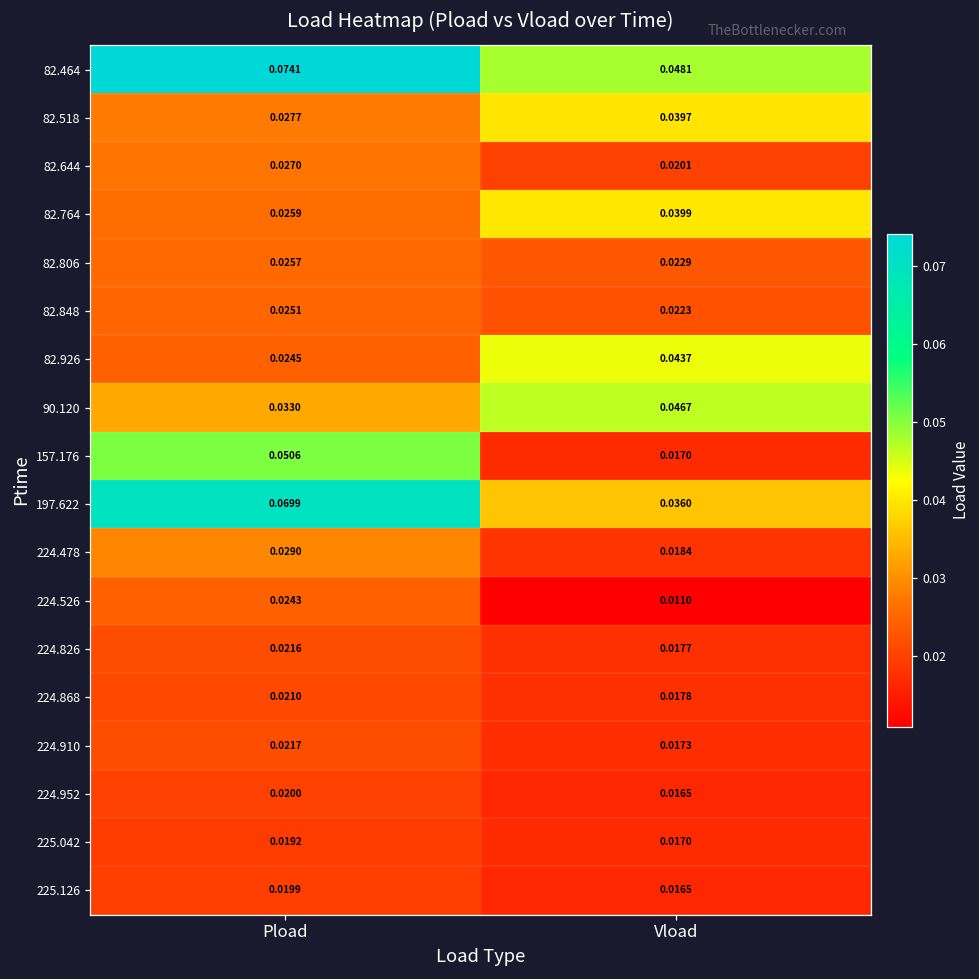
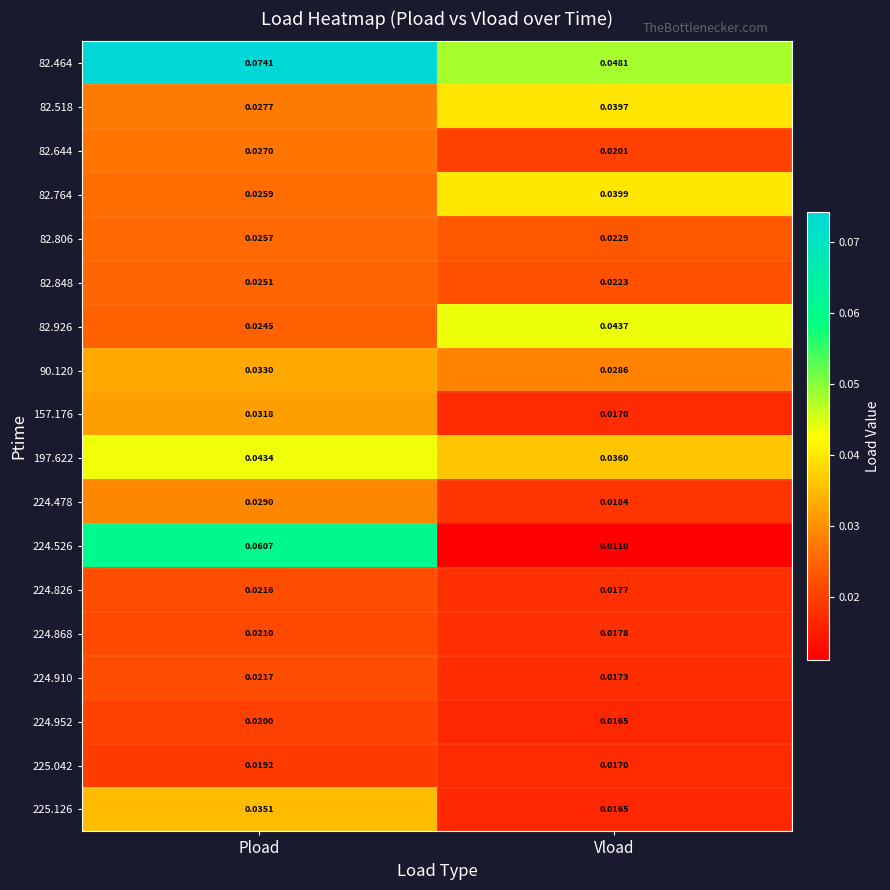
90.120, Vload: 0.0467 -> 0.0286
157.176, Pload: 0.0506 -> 0.0318
197.622, Pload: 0.0699 -> 0.0434
224.526, Pload: 0.0243 -> 0.0607
225.126, Pload: 0.0199 -> 0.0351
